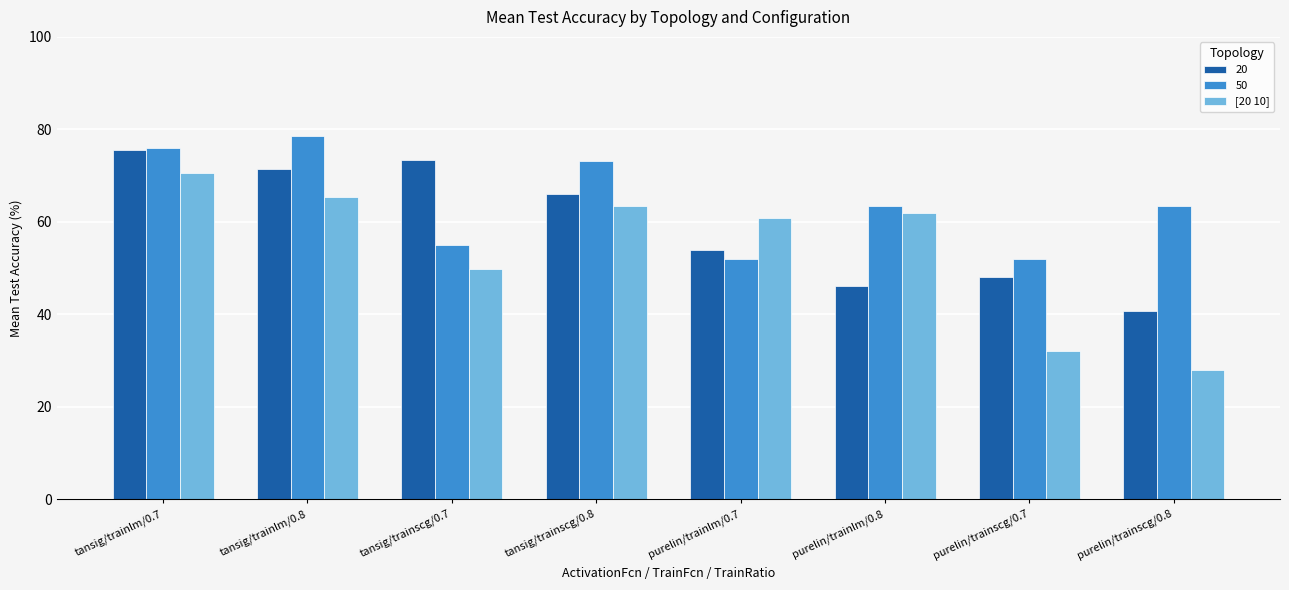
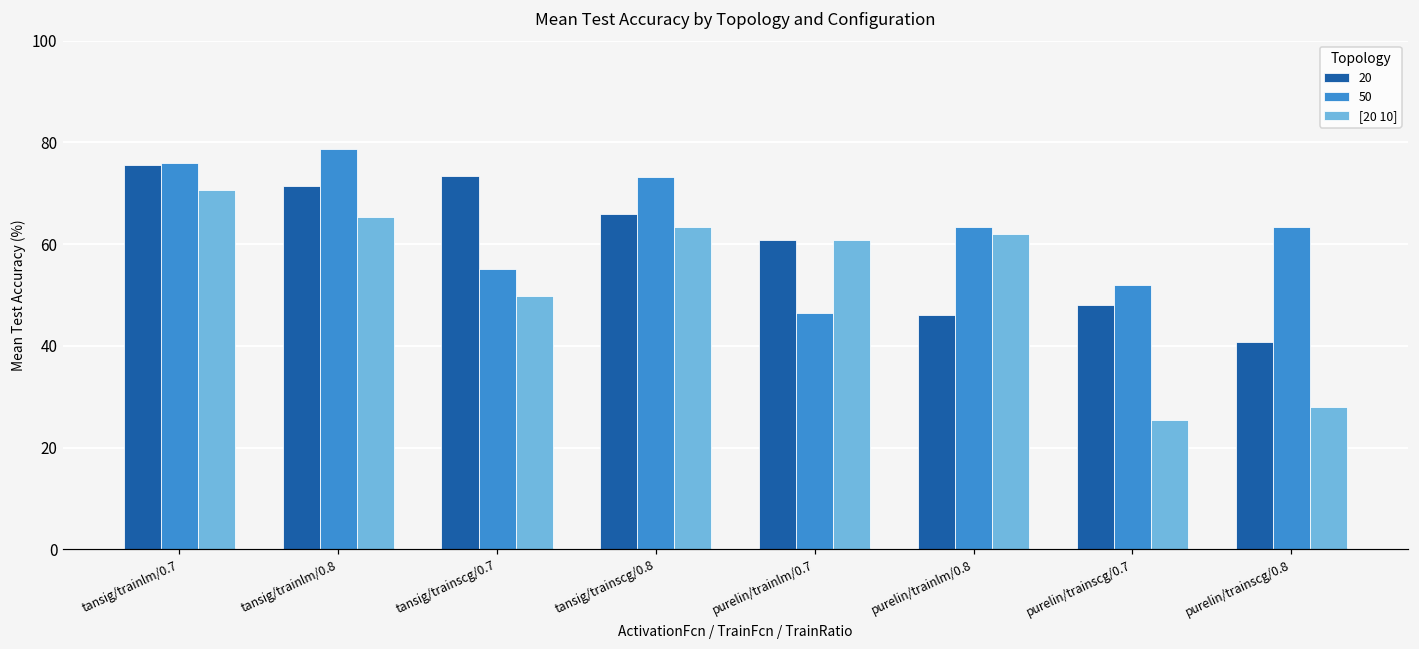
20, purelin/trainlm/0.7: 54 -> 61
50, purelin/trainlm/0.7: 52 -> 47
[20 10], purelin/trainscg/0.7: 32 -> 25
